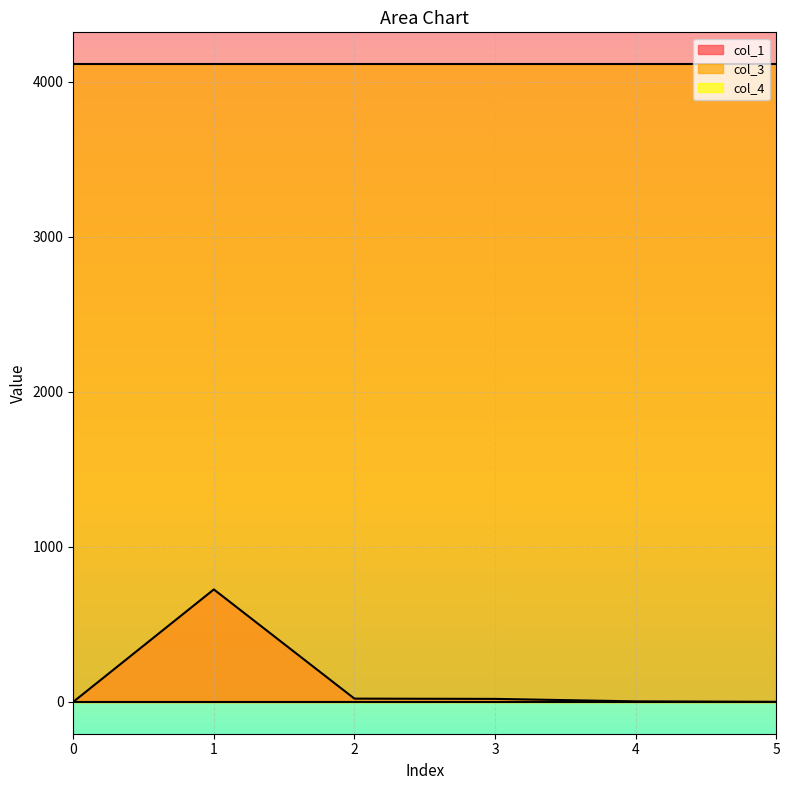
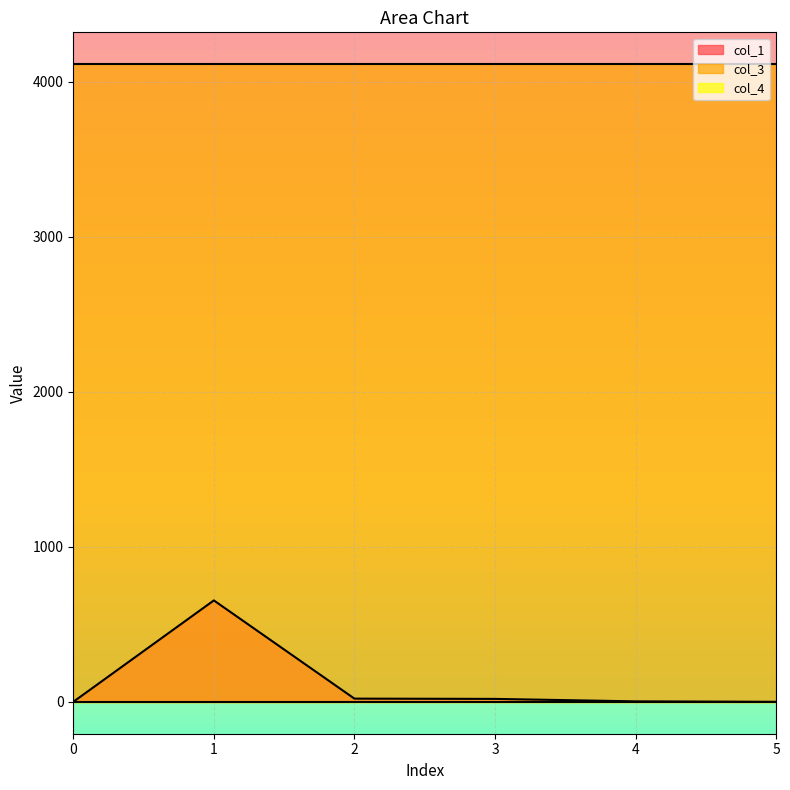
col_1, 1: 720 -> 650
